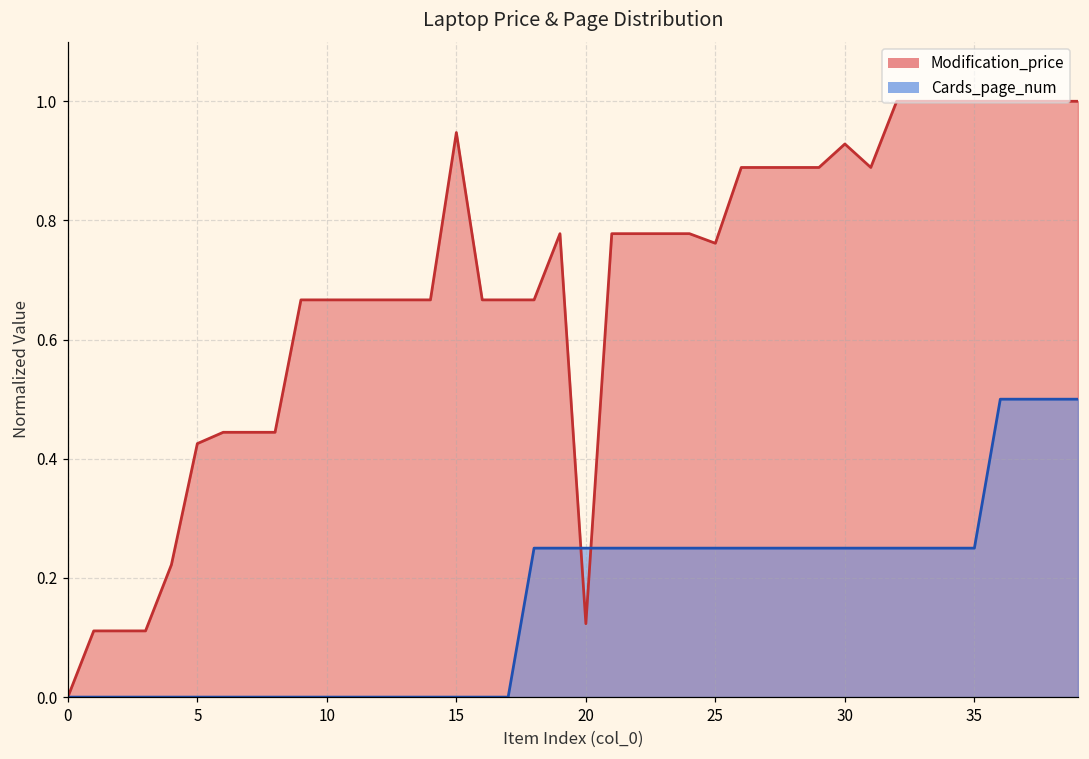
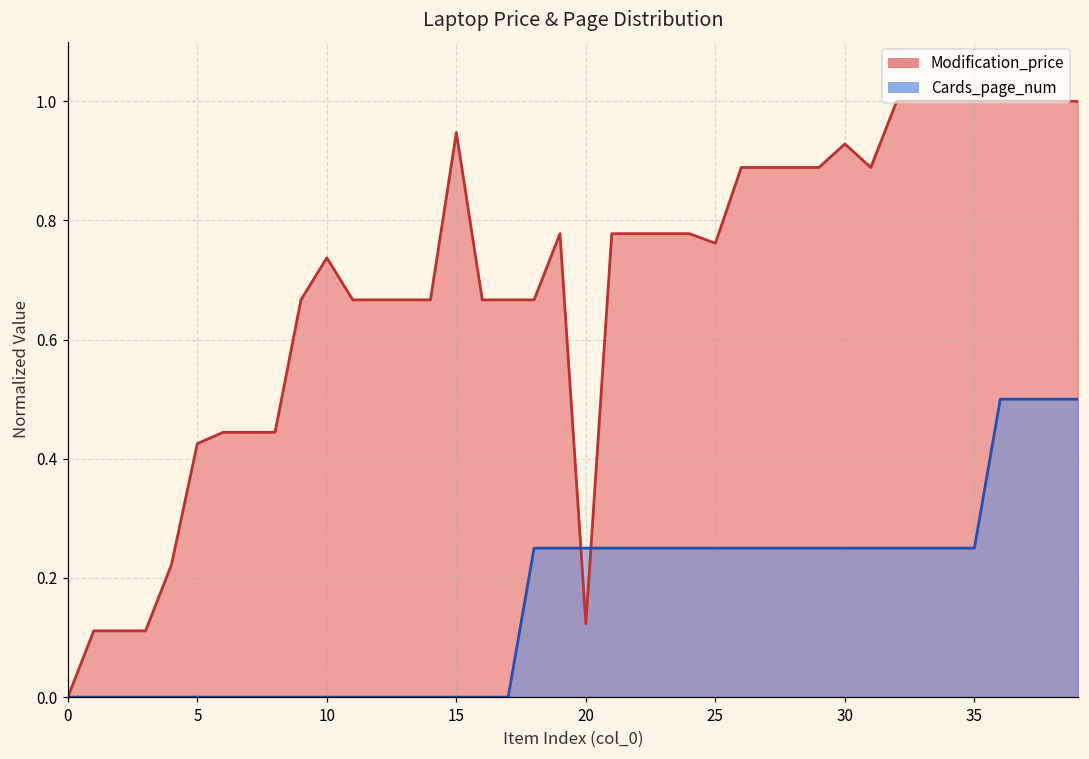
Modification_price, 10: 0.67 -> 0.74
